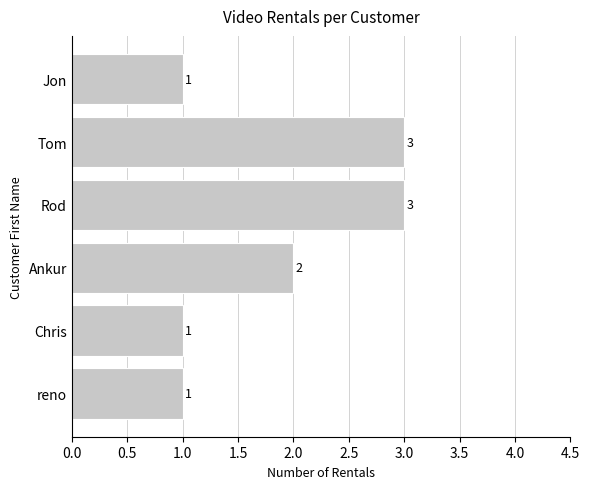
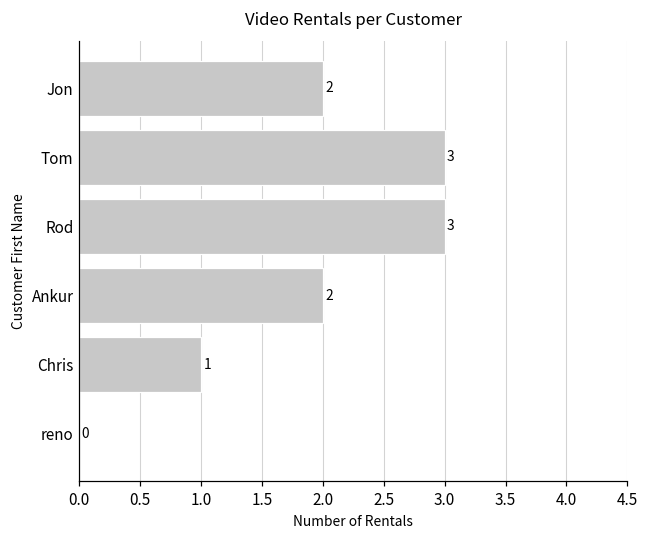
Jon: 1 -> 2
reno: 1 -> 0
